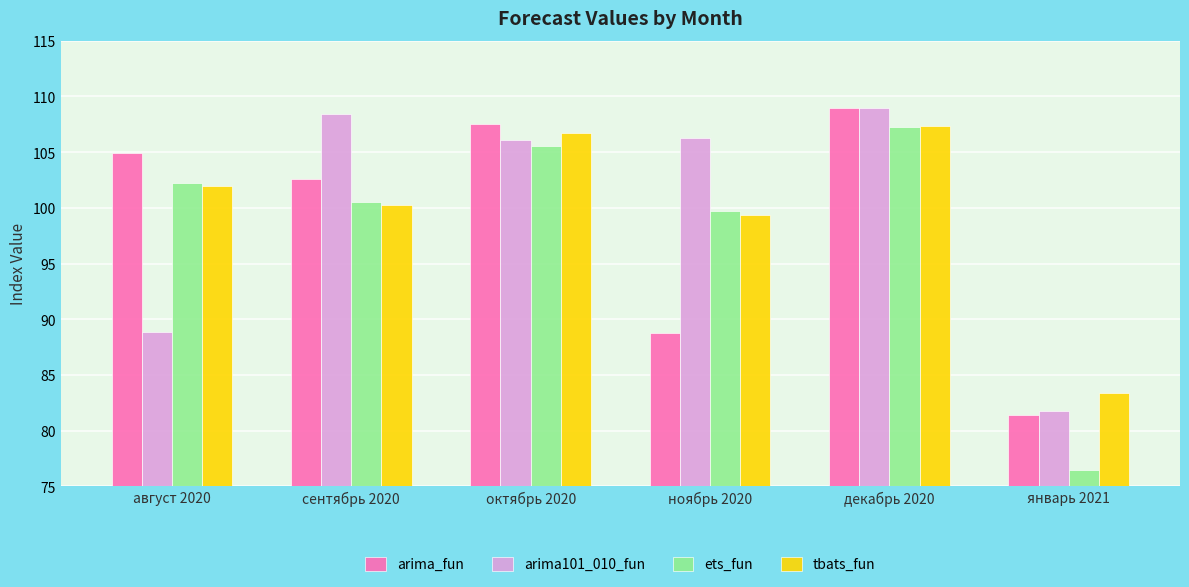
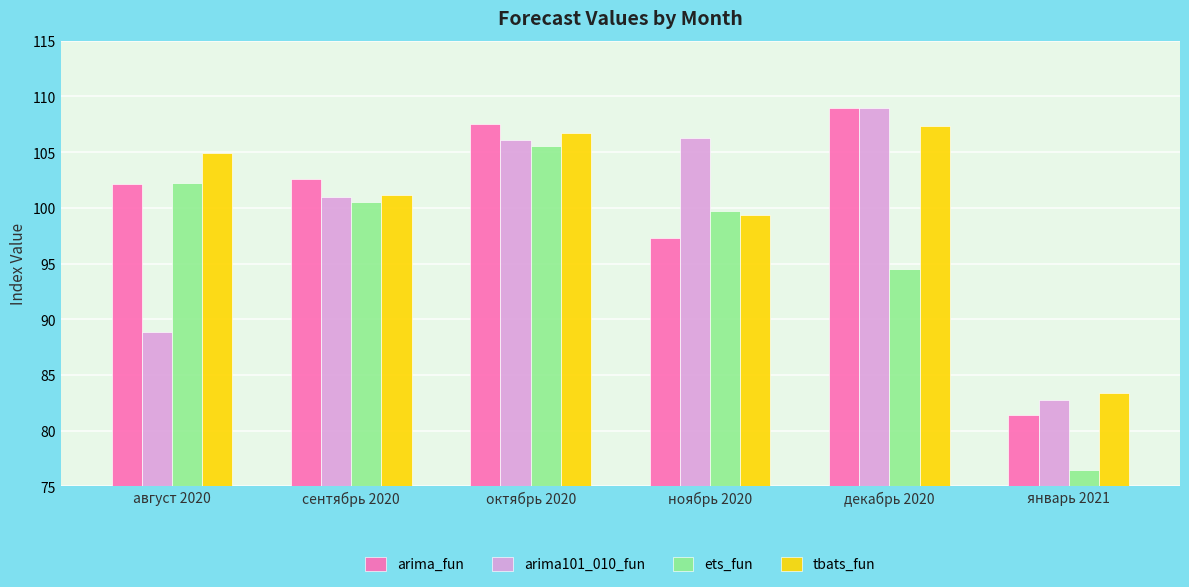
arima_fun, август 2020: 104.9 -> 102.1
tbats_fun, август 2020: 102.0 -> 104.9
arima101_010_fun, сентябрь 2020: 108.5 -> 100.9
tbats_fun, сентябрь 2020: 100.3 -> 101.1
arima_fun, ноябрь 2020: 88.8 -> 97.3
ets_fun, декабрь 2020: 107.3 -> 94.5
arima101_010_fun, январь 2021: 81.8 -> 82.8
